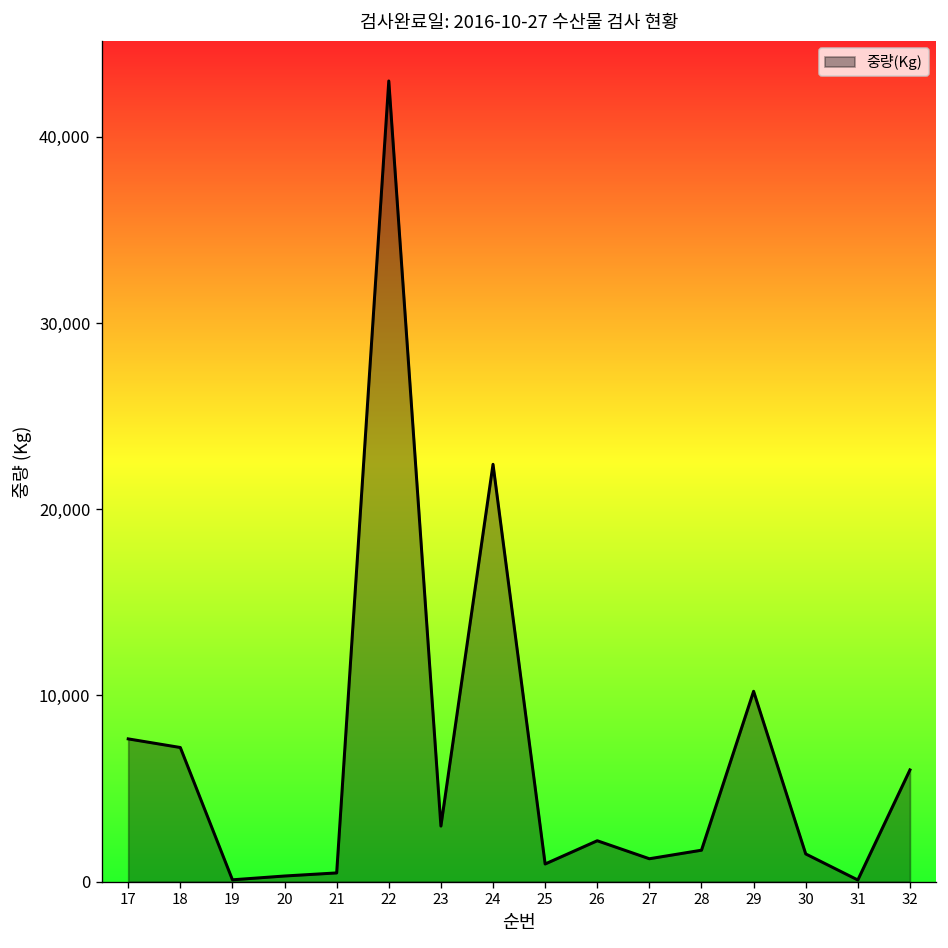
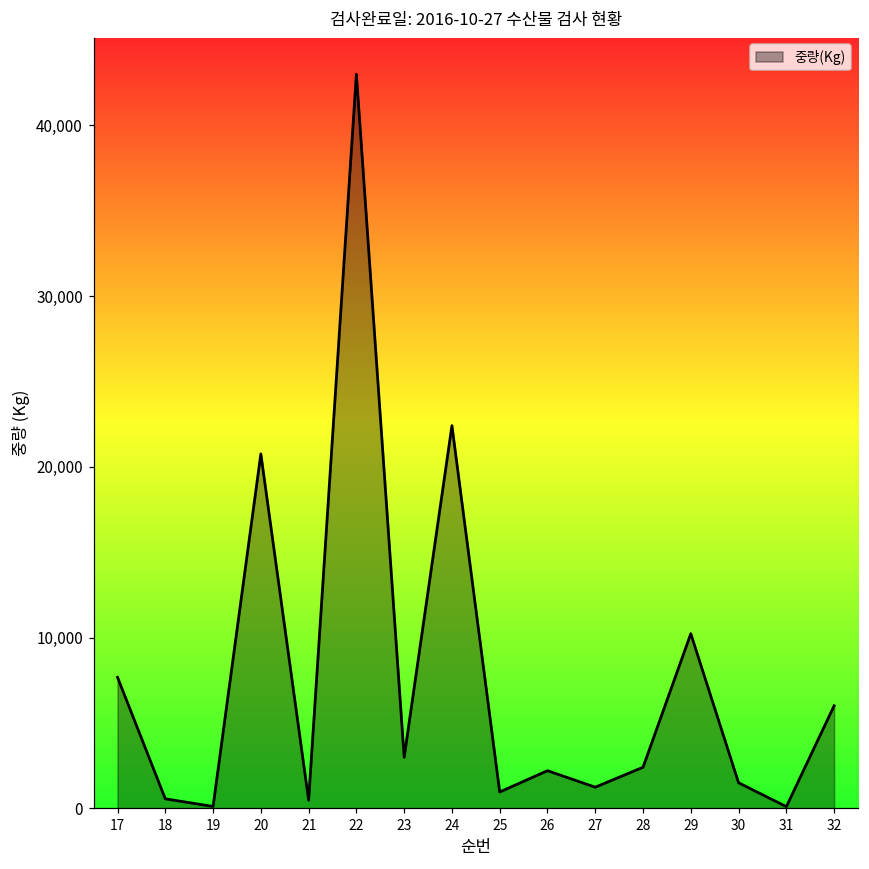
18: 7,200 -> 600
20: 300 -> 20,800
28: 1,700 -> 2,400
